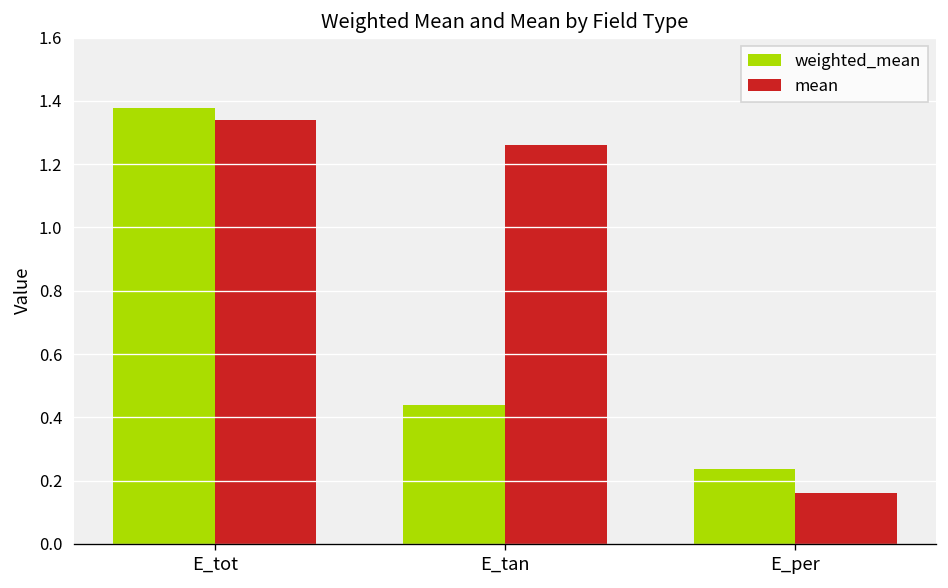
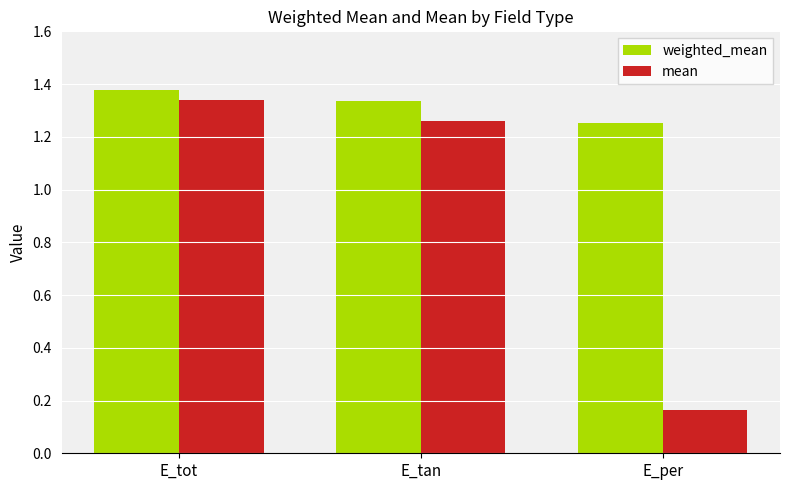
weighted_mean, E_tan: 0.44 -> 1.33
weighted_mean, E_per: 0.24 -> 1.25
